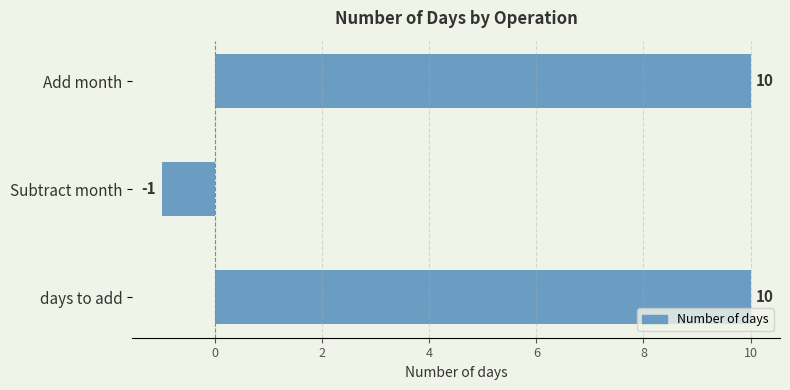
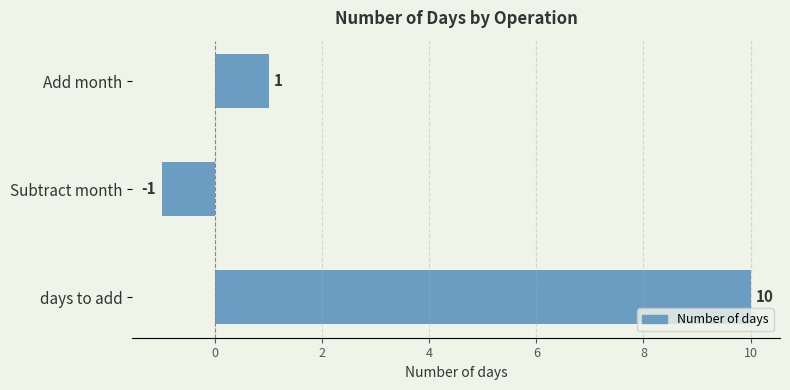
Add month: 10 -> 1
